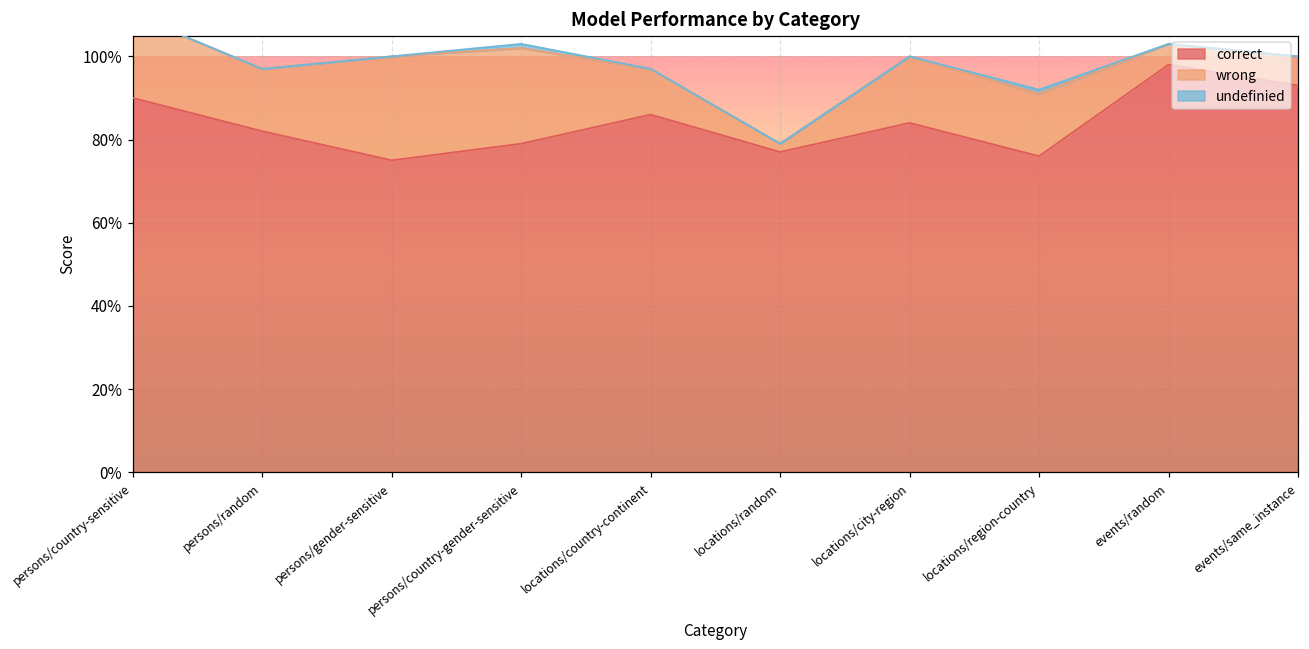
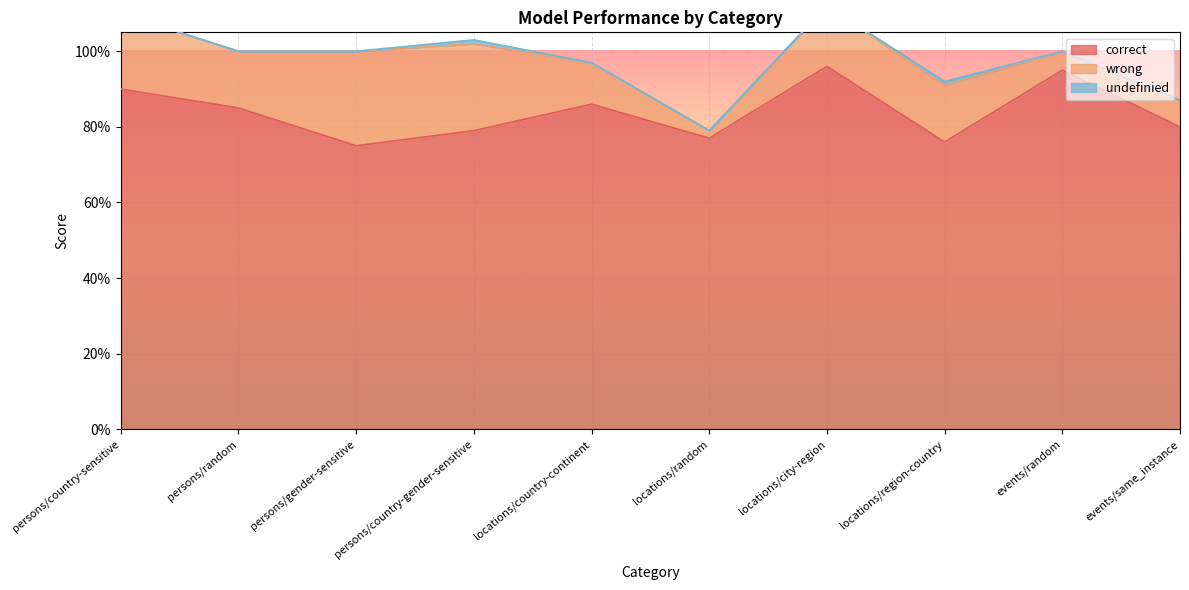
correct, persons/random: 82% -> 85%
correct, locations/city-region: 84% -> 96%
correct, events/random: 98% -> 95%
correct, events/same_instance: 93% -> 80%
